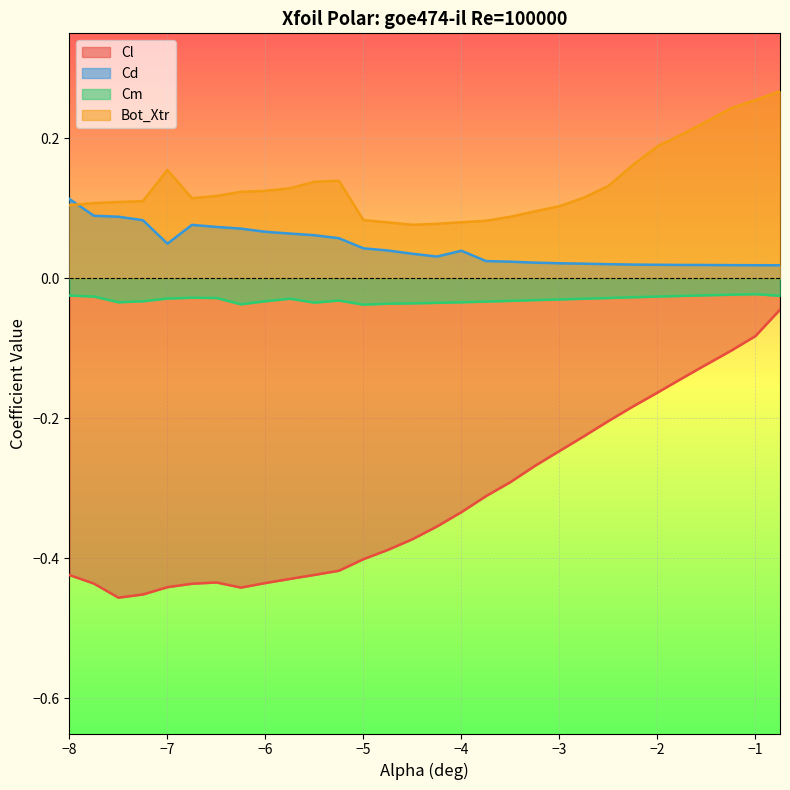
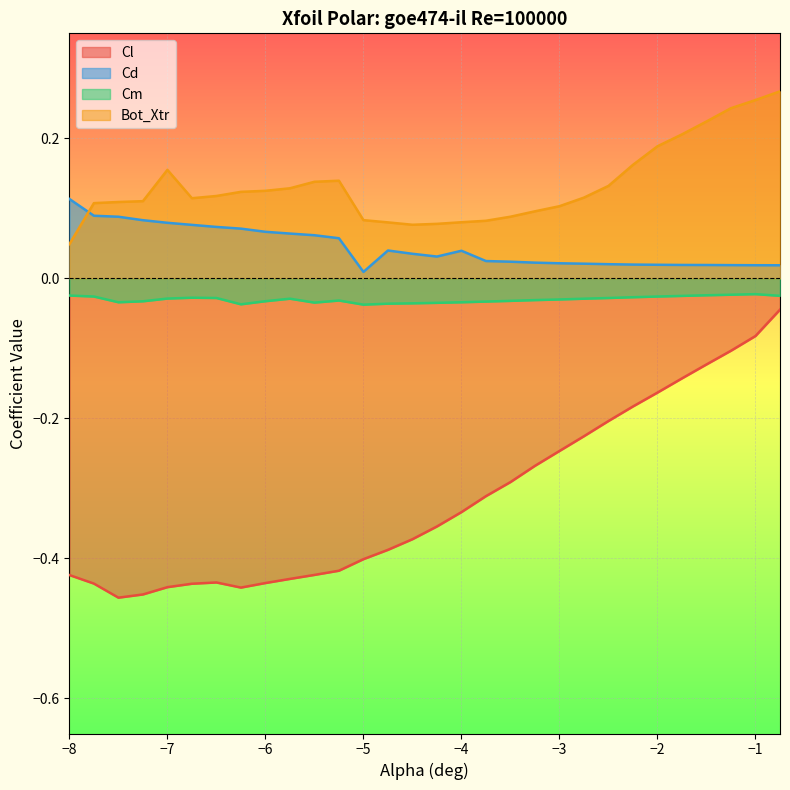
Bot_Xtr, −8: 0.10 -> 0.05
Cd, −7: 0.05 -> 0.08
Cd, −5: 0.04 -> 0.01
